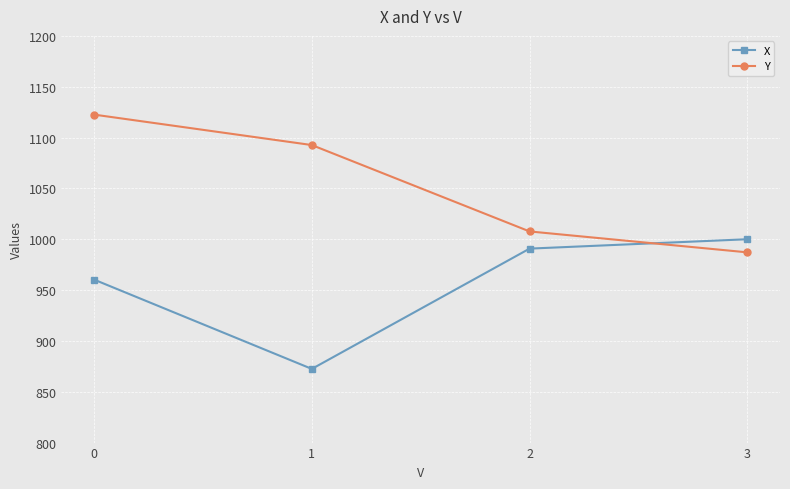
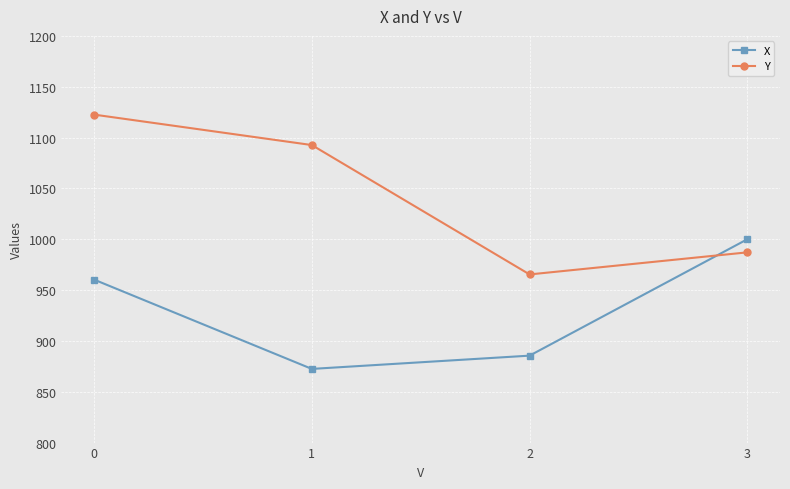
X, 2: 991 -> 886
Y, 2: 1008 -> 965
